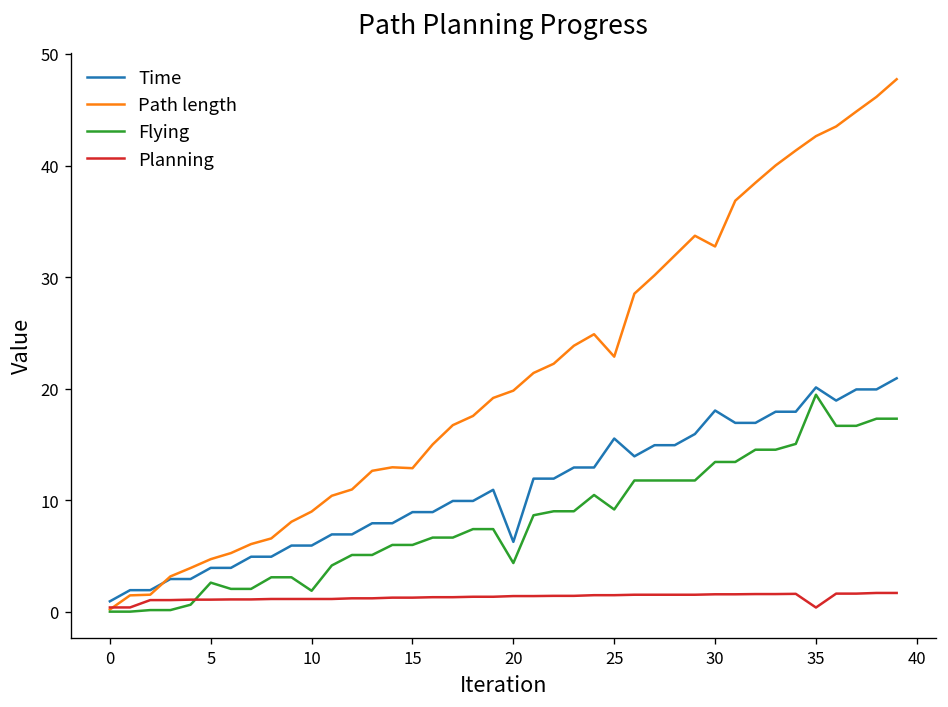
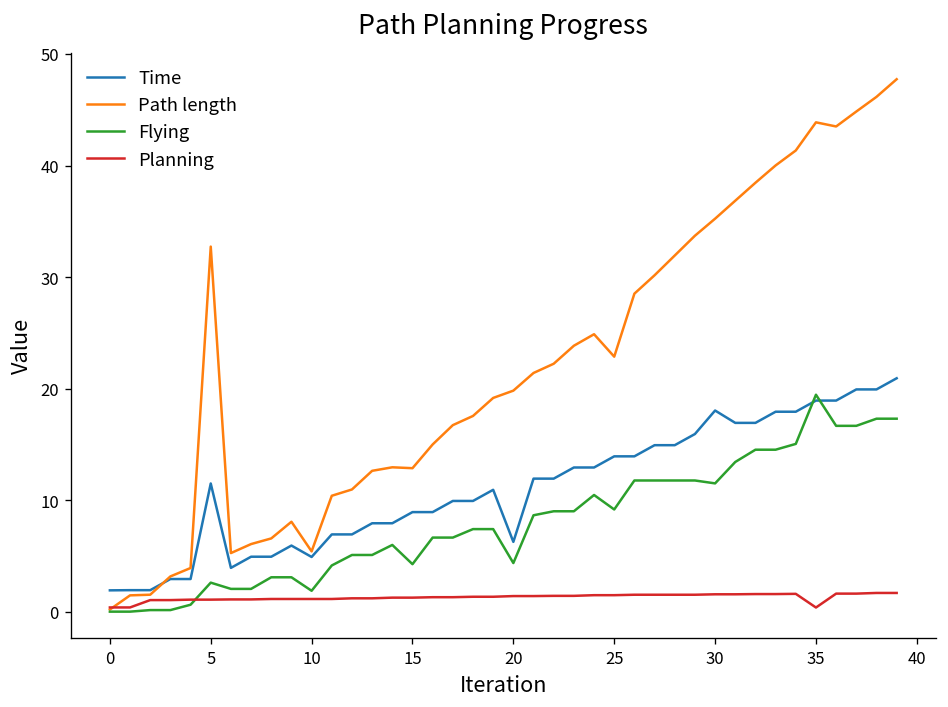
Time, 0: 1 -> 2
Time, 5: 4 -> 11
Path length, 5: 5 -> 33
Time, 10: 6 -> 5
Path length, 10: 9 -> 5
Flying, 15: 6 -> 4
Time, 25: 16 -> 14
Path length, 30: 33 -> 35
Flying, 30: 13 -> 12
Time, 35: 20 -> 19
Path length, 35: 43 -> 44
